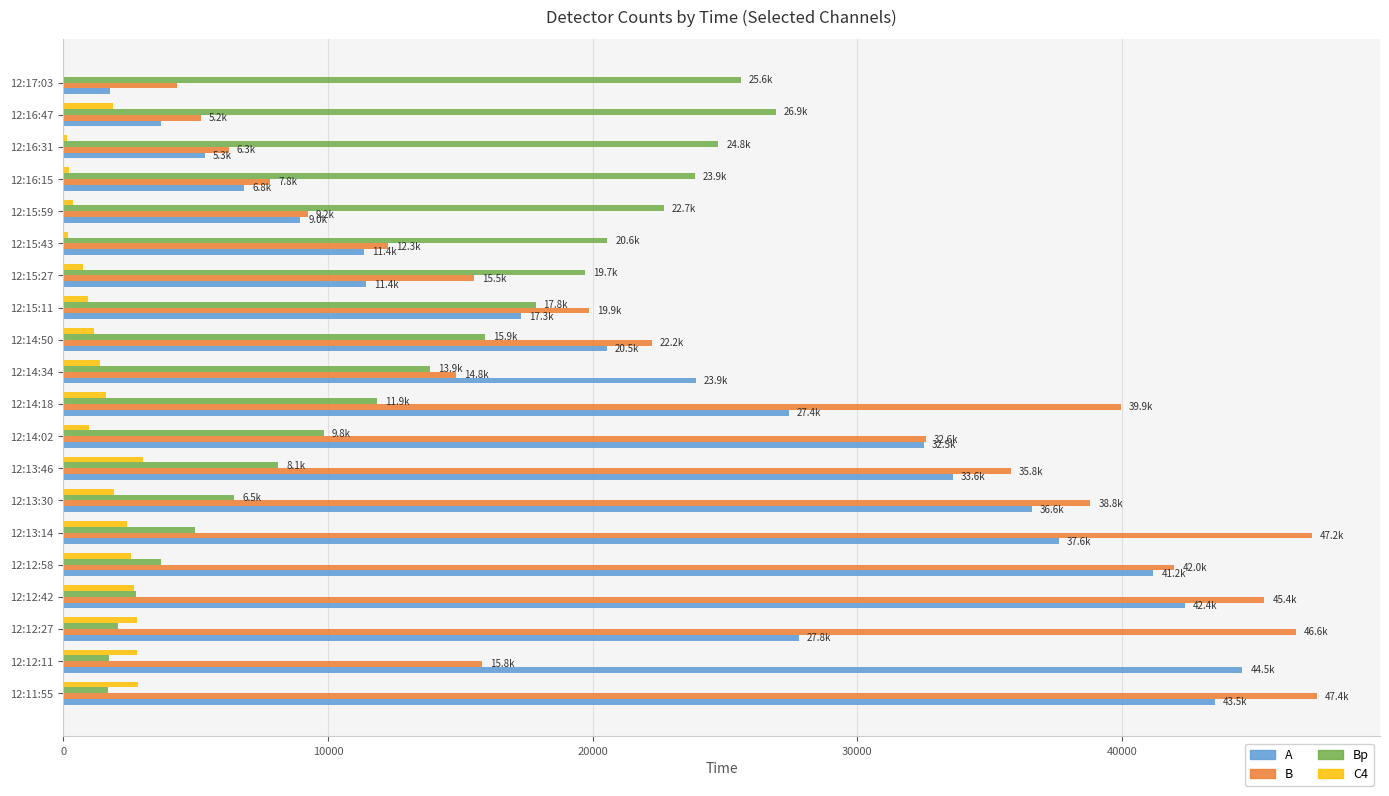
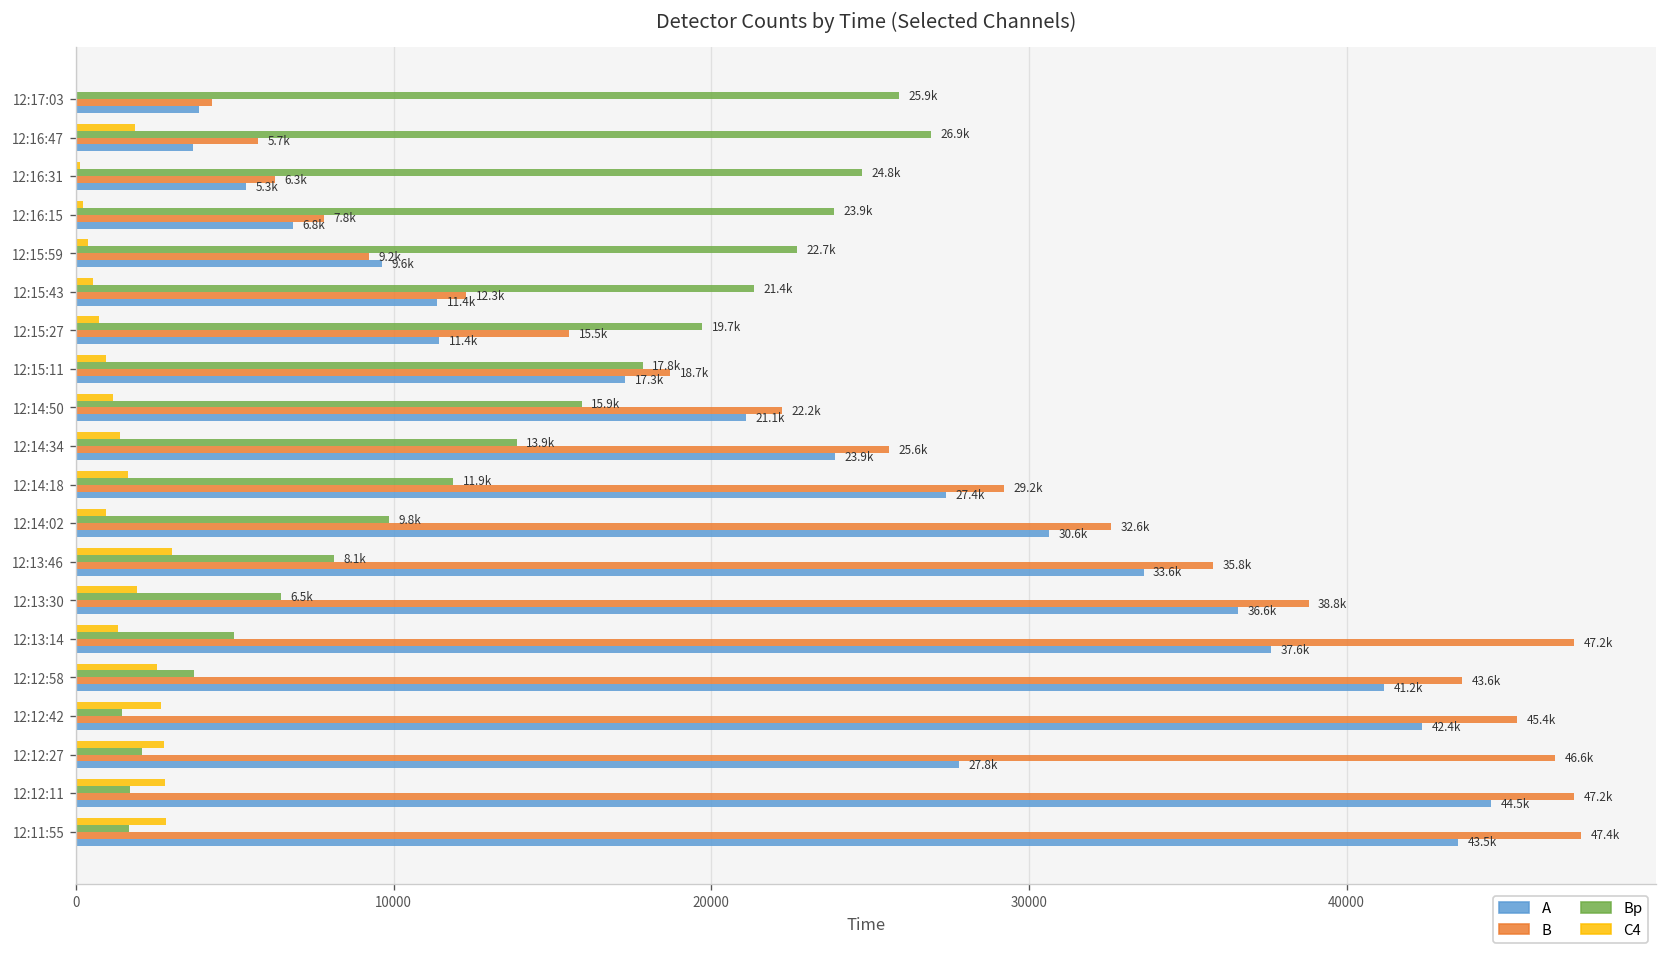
Bp, 12:17:03: 25.6k -> 25.9k
A, 12:17:03: 1800 -> 3900
B, 12:16:47: 5.2k -> 5.7k
A, 12:15:59: 9.0k -> 9.6k
C4, 12:15:43: 200 -> 500
Bp, 12:15:43: 20.6k -> 21.4k
B, 12:15:11: 19.9k -> 18.7k
A, 12:14:50: 20.5k -> 21.1k
B, 12:14:34: 14.8k -> 25.6k
B, 12:14:18: 39.9k -> 29.2k
A, 12:14:02: 32.5k -> 30.6k
C4, 12:13:14: 2400 -> 1300
B, 12:12:58: 42.0k -> 43.6k
Bp, 12:12:42: 2800 -> 1500
B, 12:12:11: 15.8k -> 47.2k
